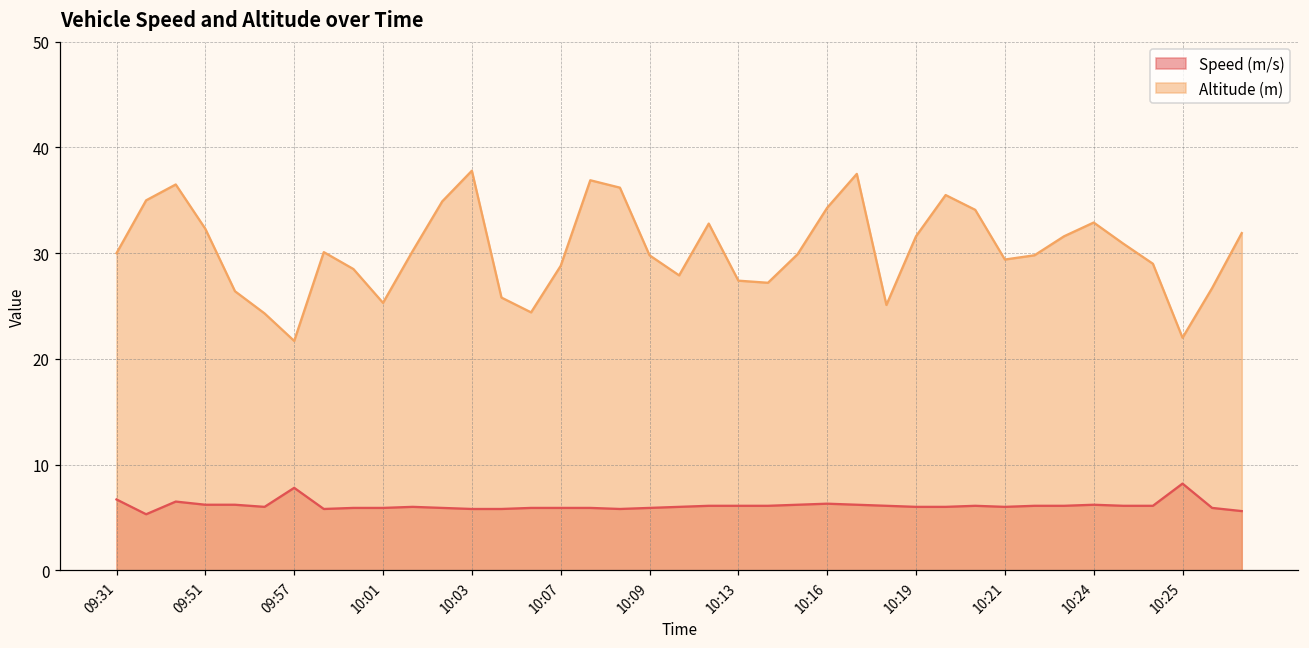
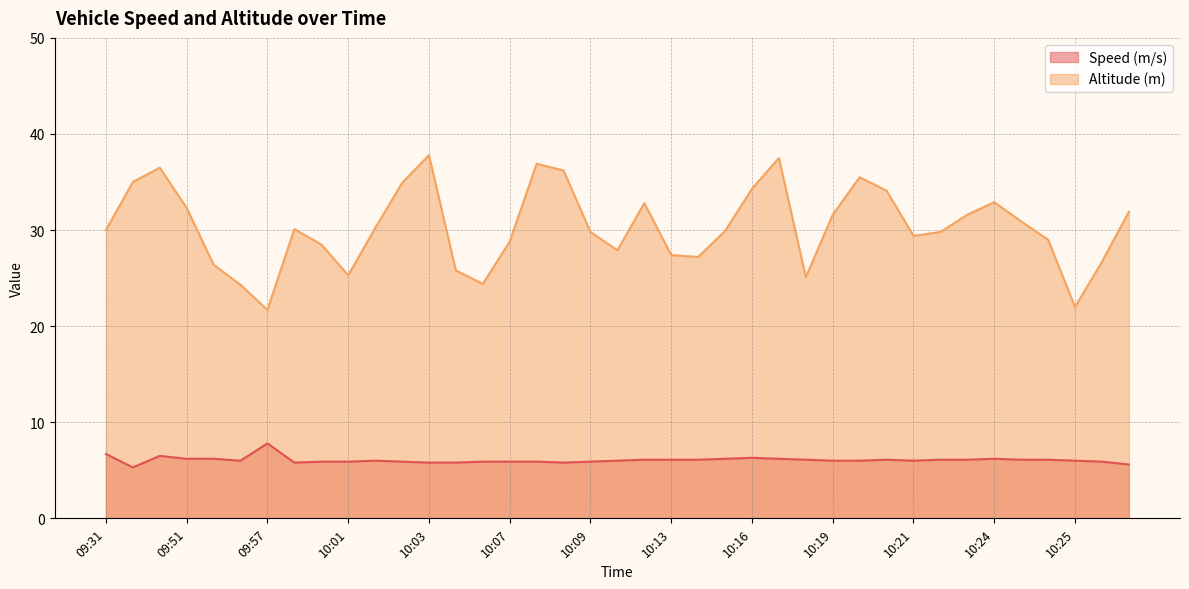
Speed (m/s), 10:25: 8 -> 6
